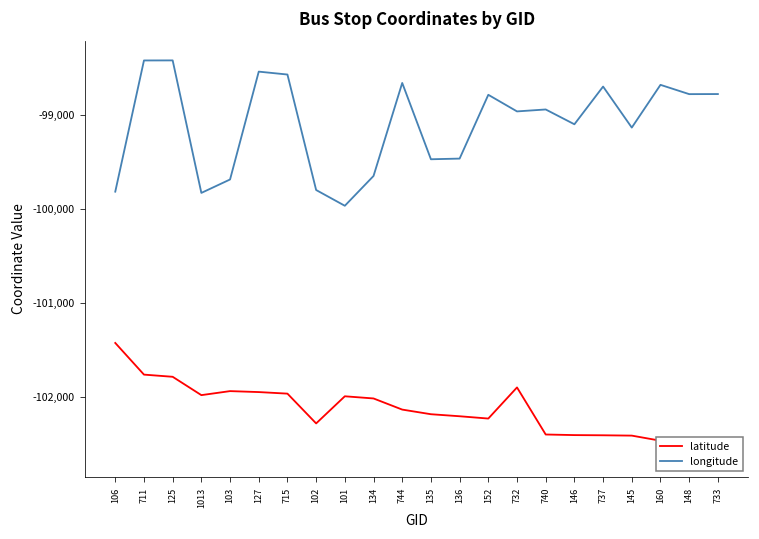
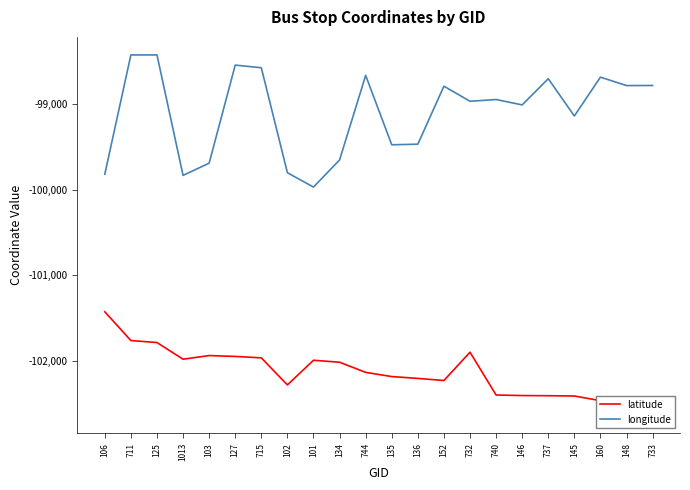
longitude, 146: -99,100 -> -99,000
